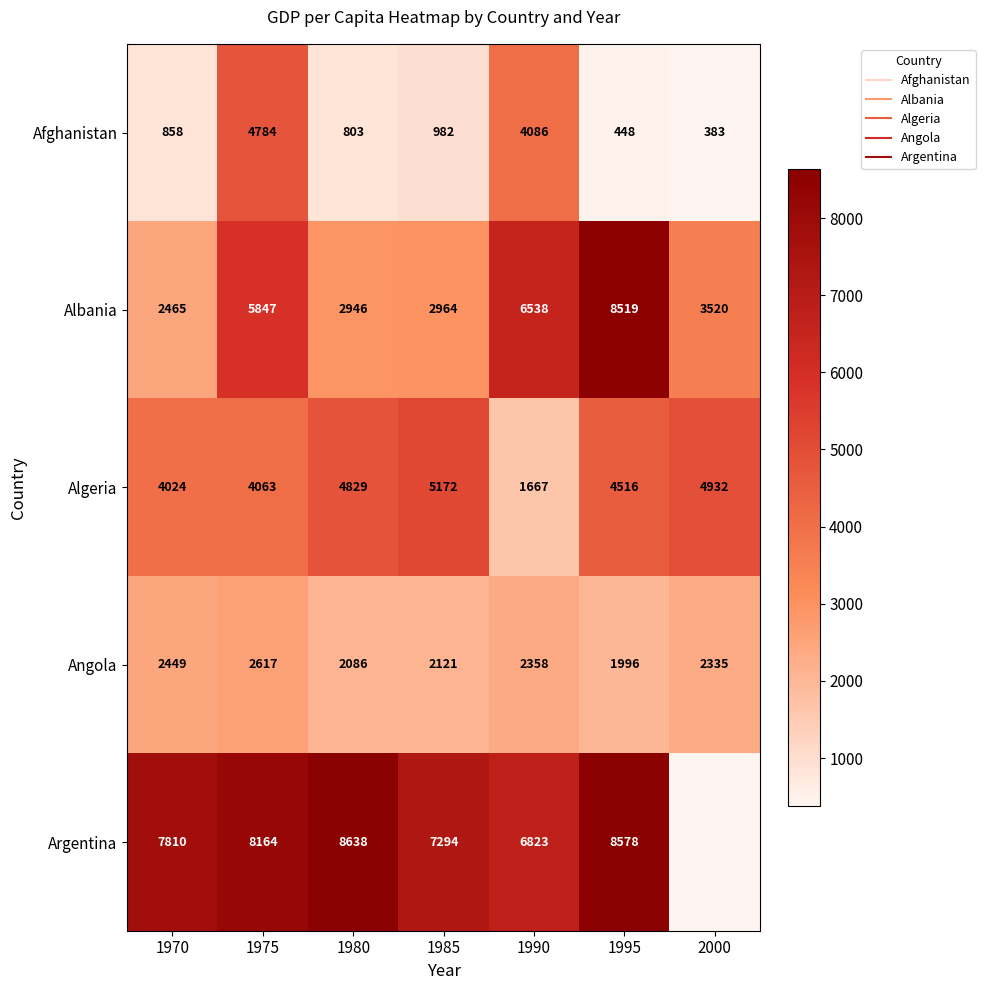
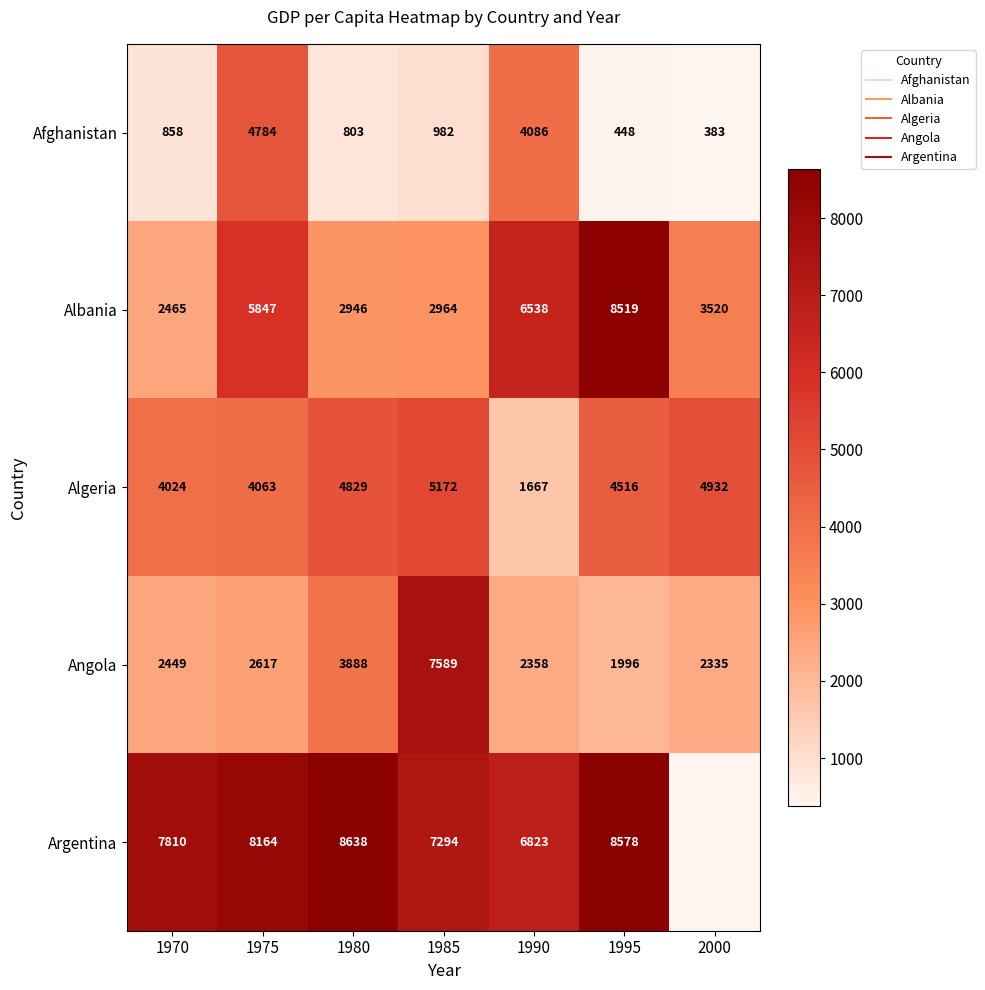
Angola, 1980: 2086 -> 3888
Angola, 1985: 2121 -> 7589
